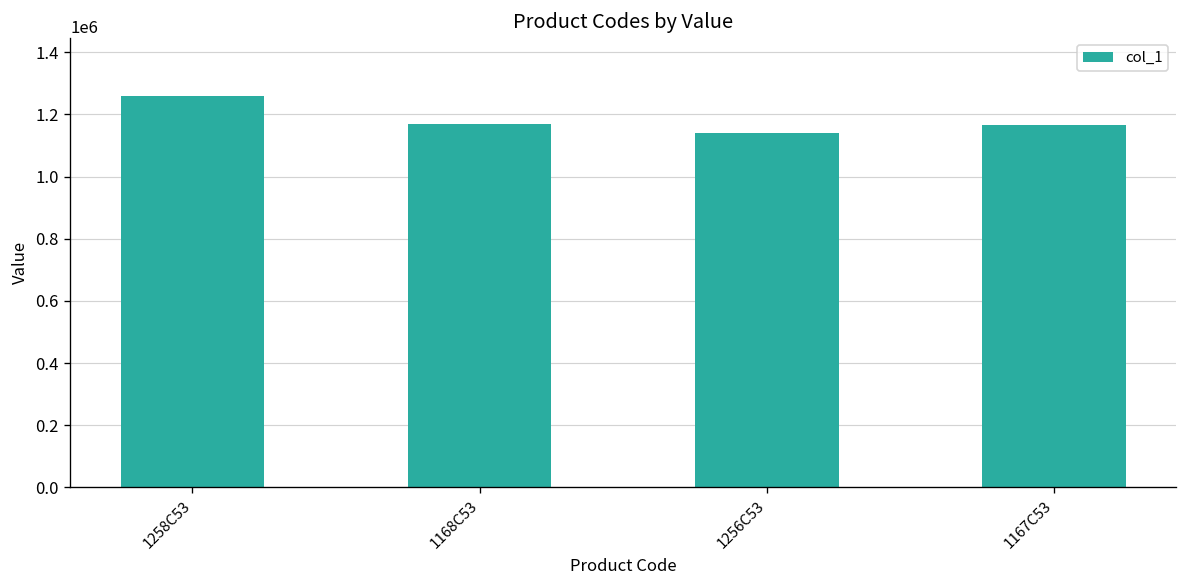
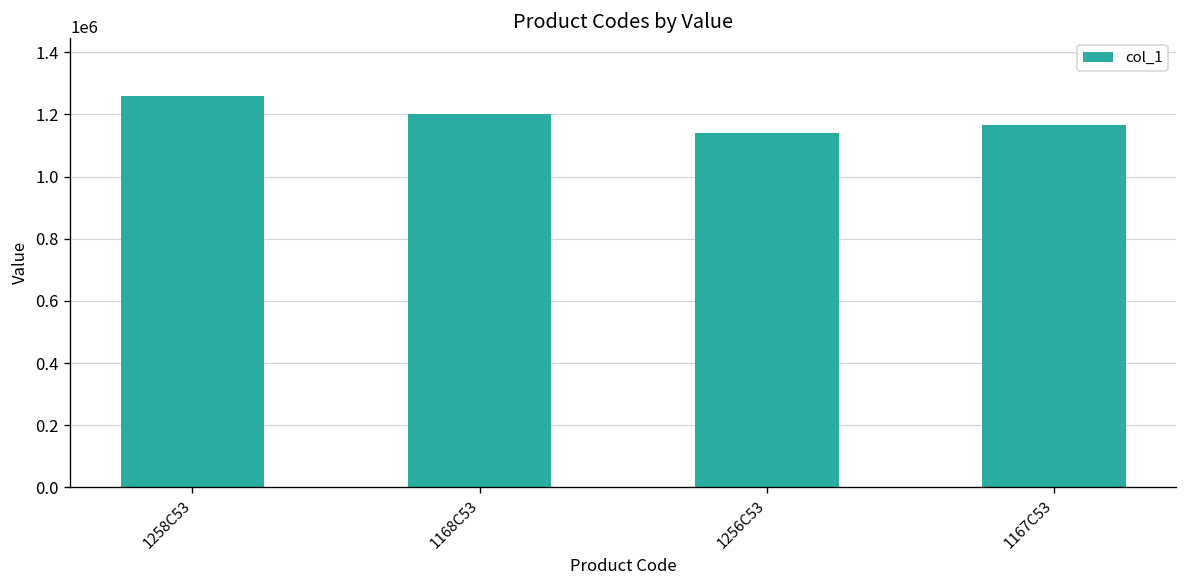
1168C53: 1170000 -> 1200000
